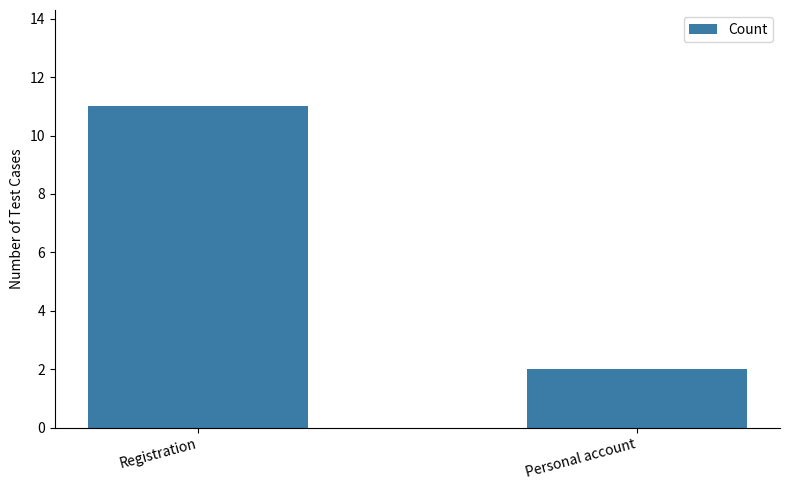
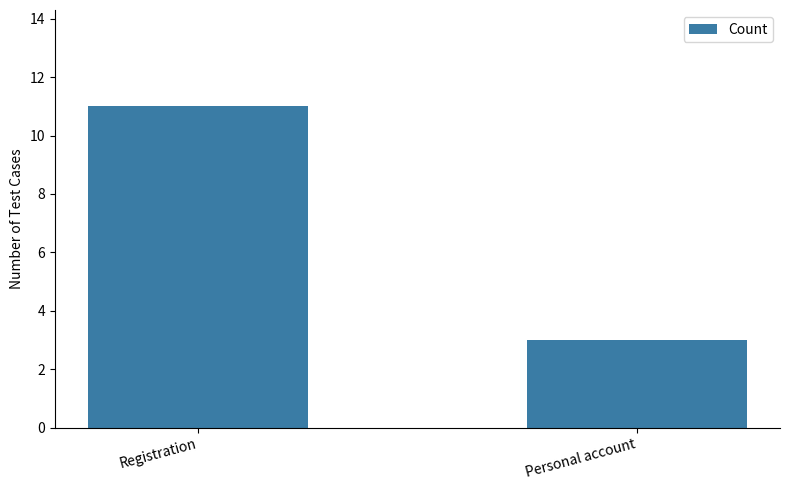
Personal account: 2 -> 3
